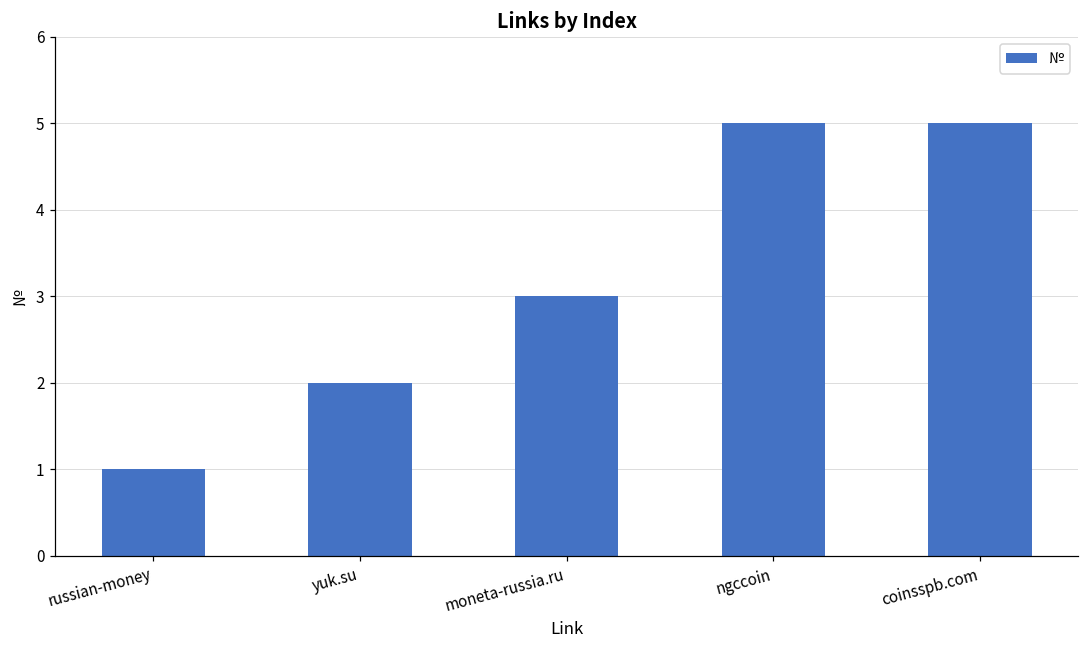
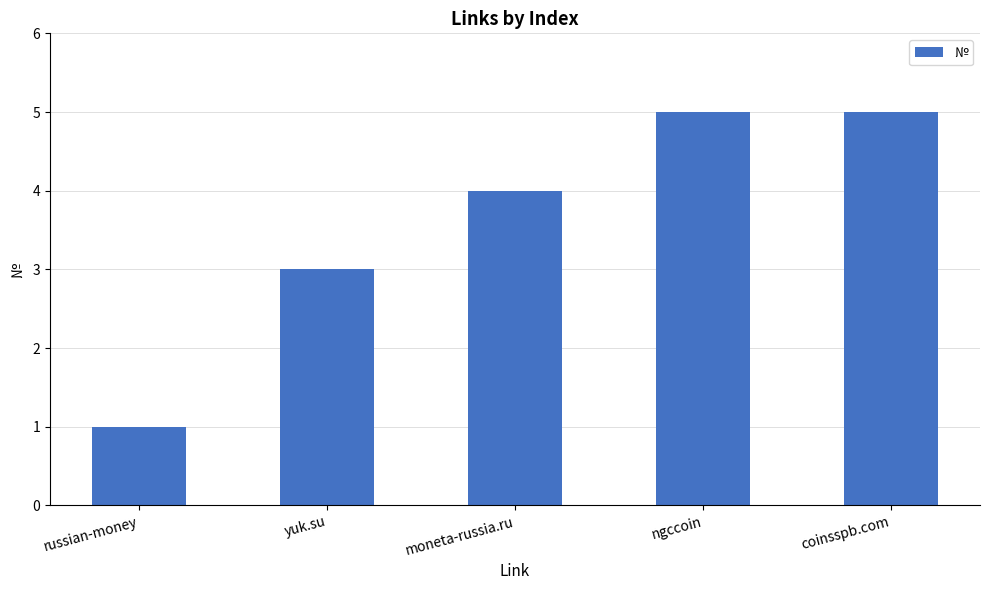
yuk.su: 2 -> 3
moneta-russia.ru: 3 -> 4
